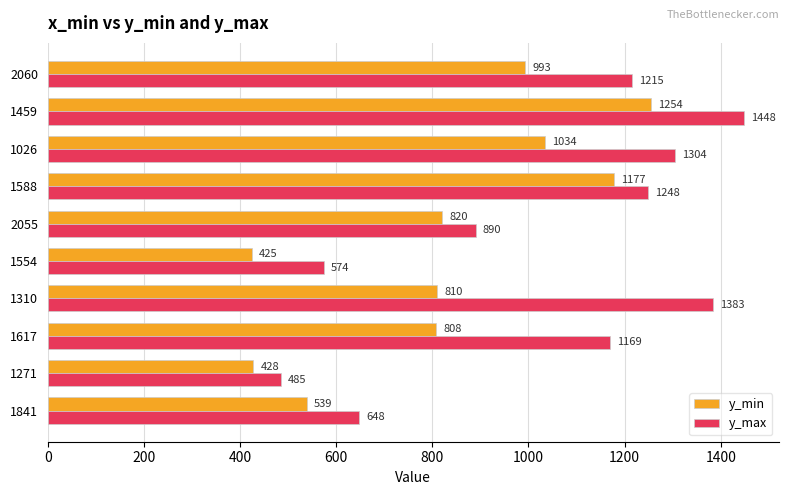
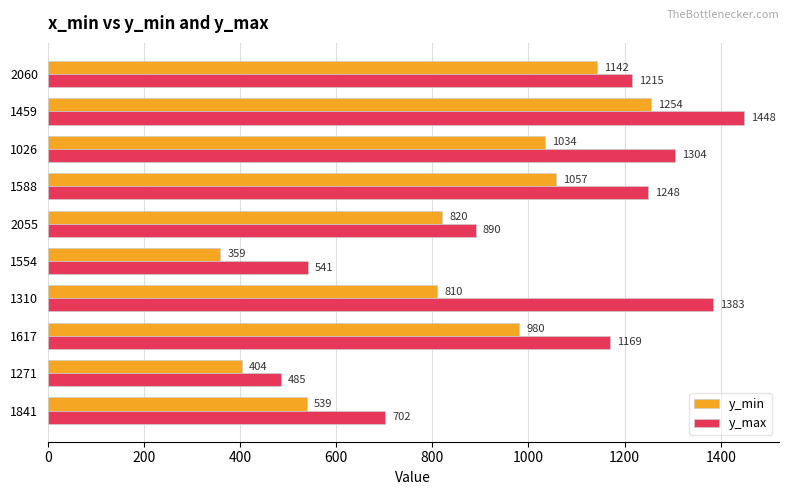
y_min, 2060: 993 -> 1142
y_min, 1588: 1177 -> 1057
y_min, 1554: 425 -> 359
y_max, 1554: 574 -> 541
y_min, 1617: 808 -> 980
y_min, 1271: 428 -> 404
y_max, 1841: 648 -> 702
